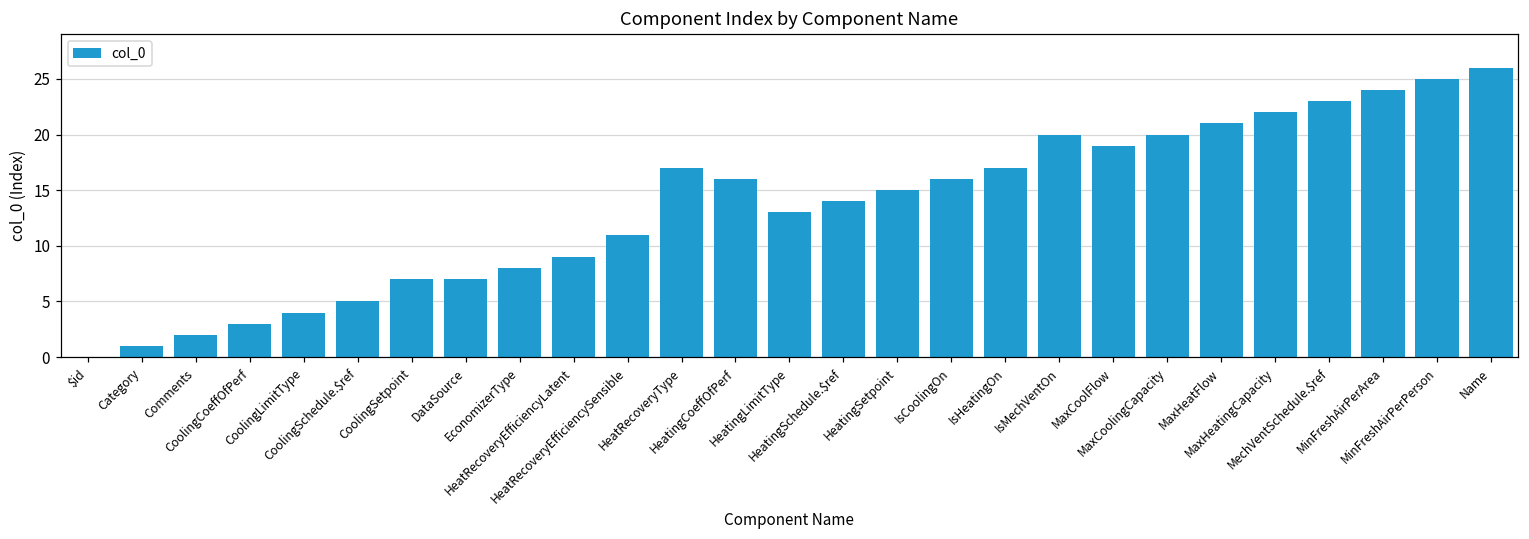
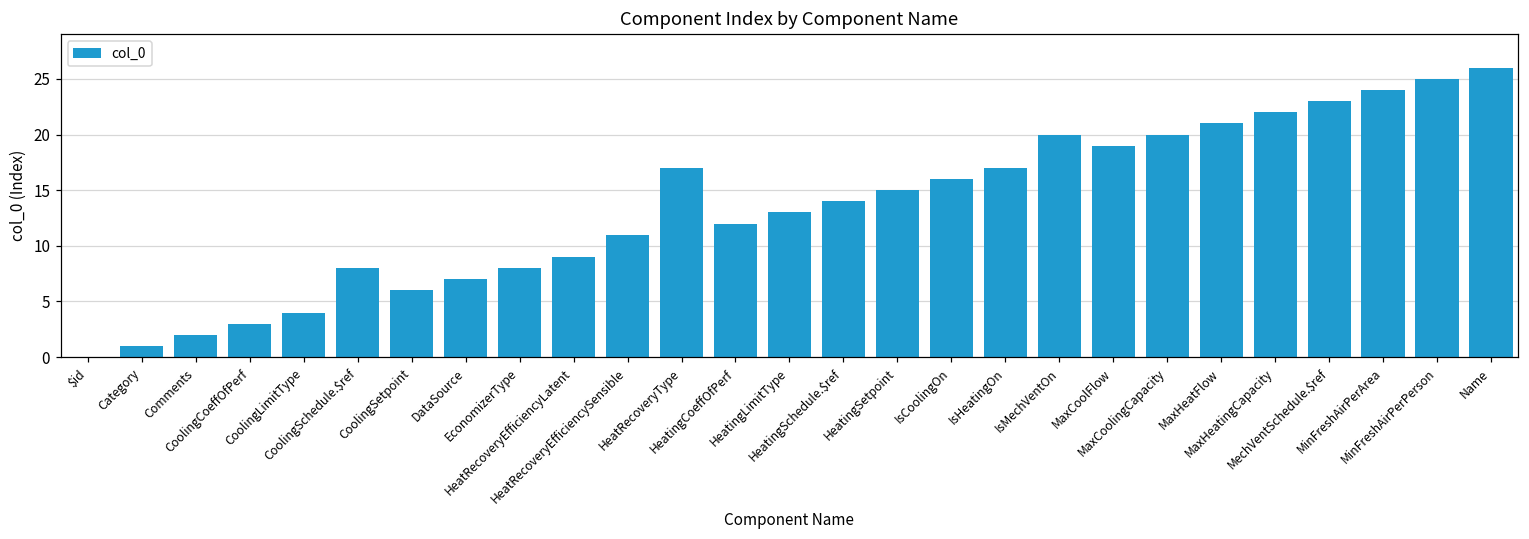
CoolingSchedule.$ref: 5 -> 8
CoolingSetpoint: 7 -> 6
HeatingCoeffOfPerf: 16 -> 12
